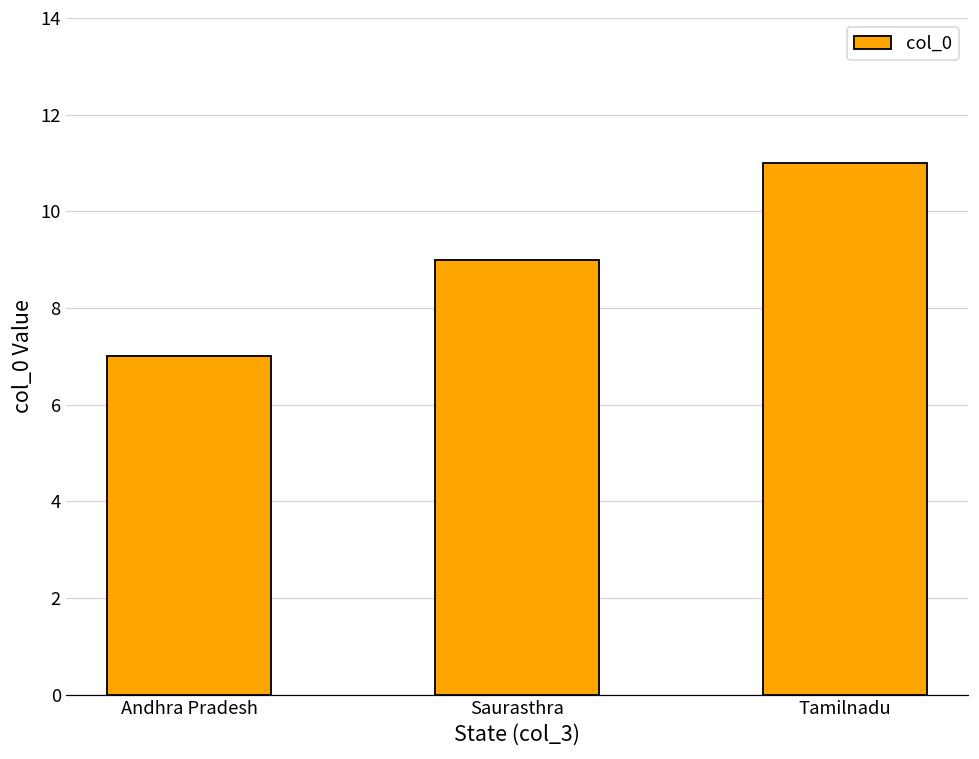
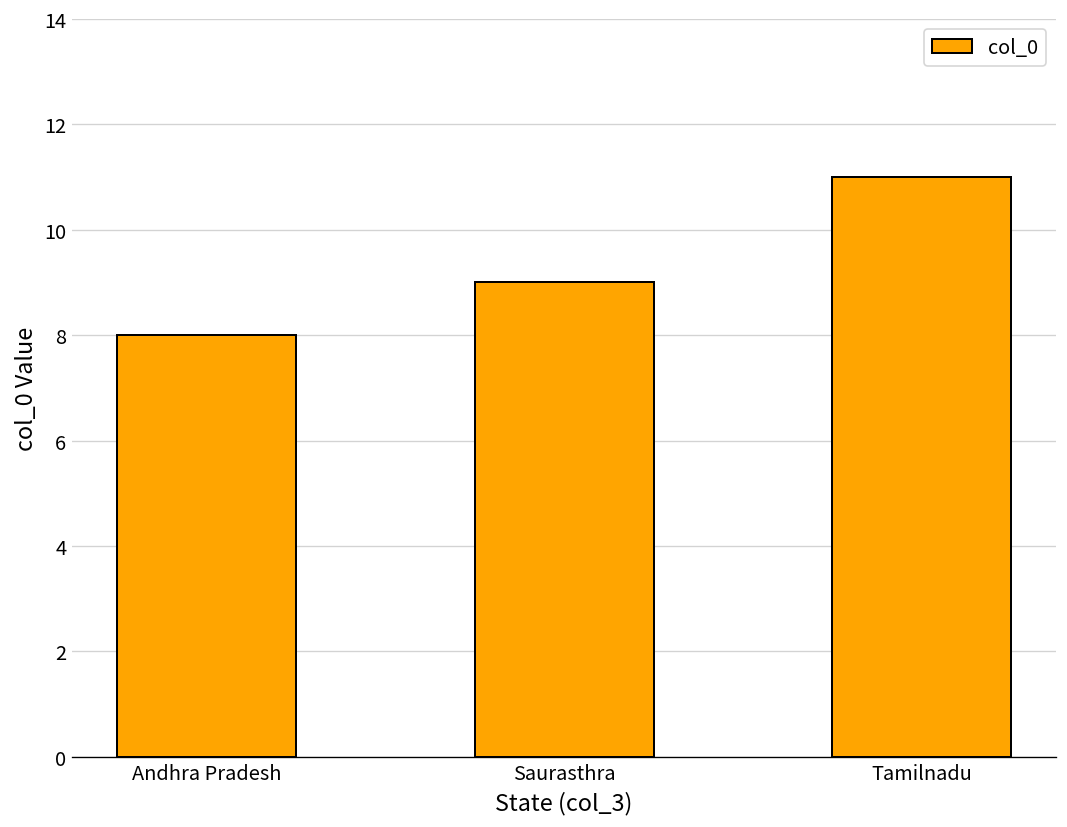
Andhra Pradesh: 7 -> 8
